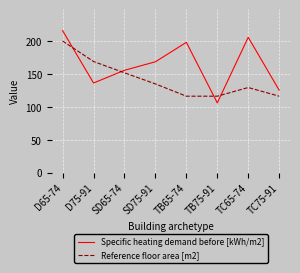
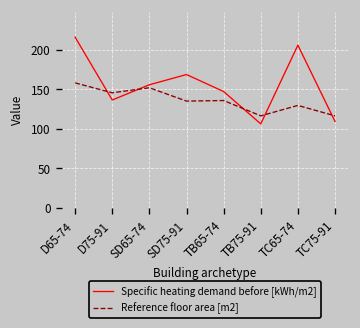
Reference floor area [m2], D65-74: 200 -> 160
Reference floor area [m2], D75-91: 170 -> 150
Specific heating demand before [kWh/m2], TB65-74: 200 -> 150
Reference floor area [m2], TB65-74: 120 -> 140
Specific heating demand before [kWh/m2], TC75-91: 130 -> 110
